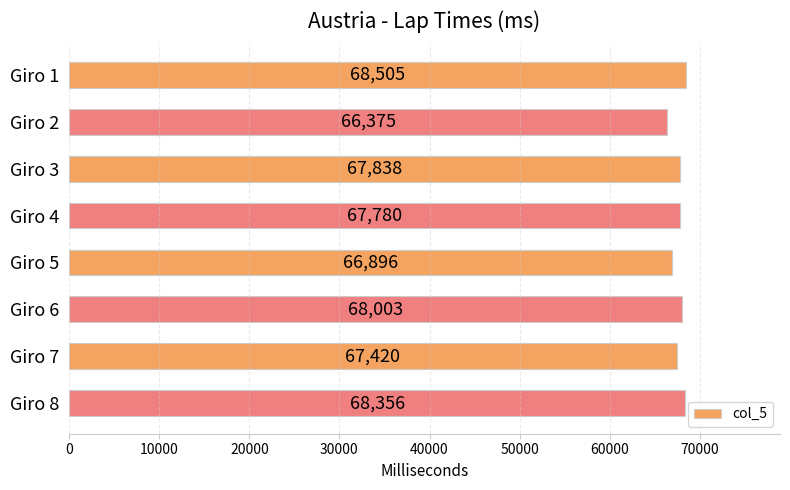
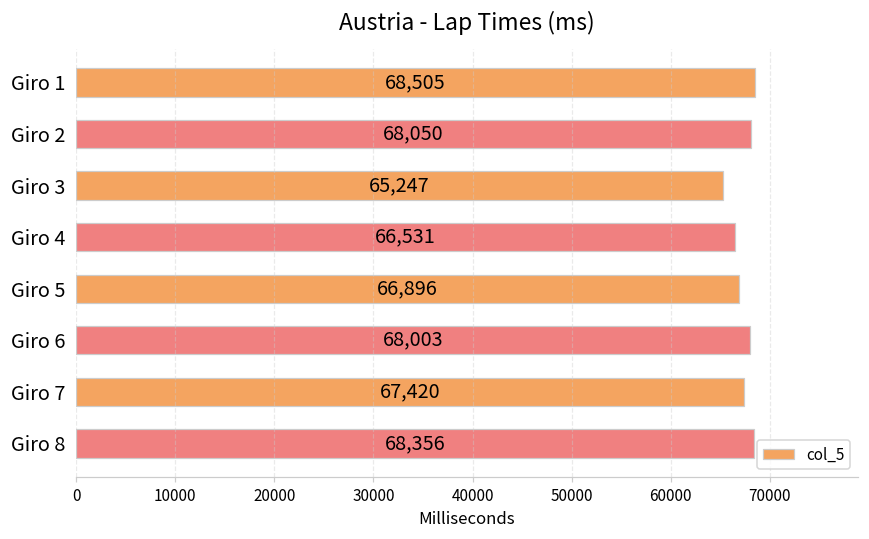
Giro 2: 66,375 -> 68,050
Giro 3: 67,838 -> 65,247
Giro 4: 67,780 -> 66,531
